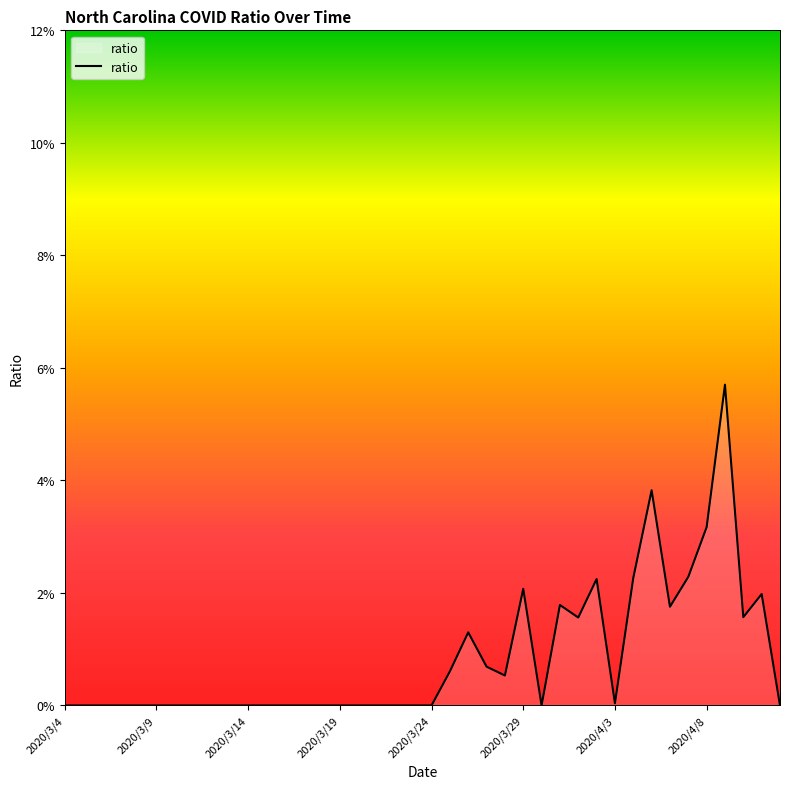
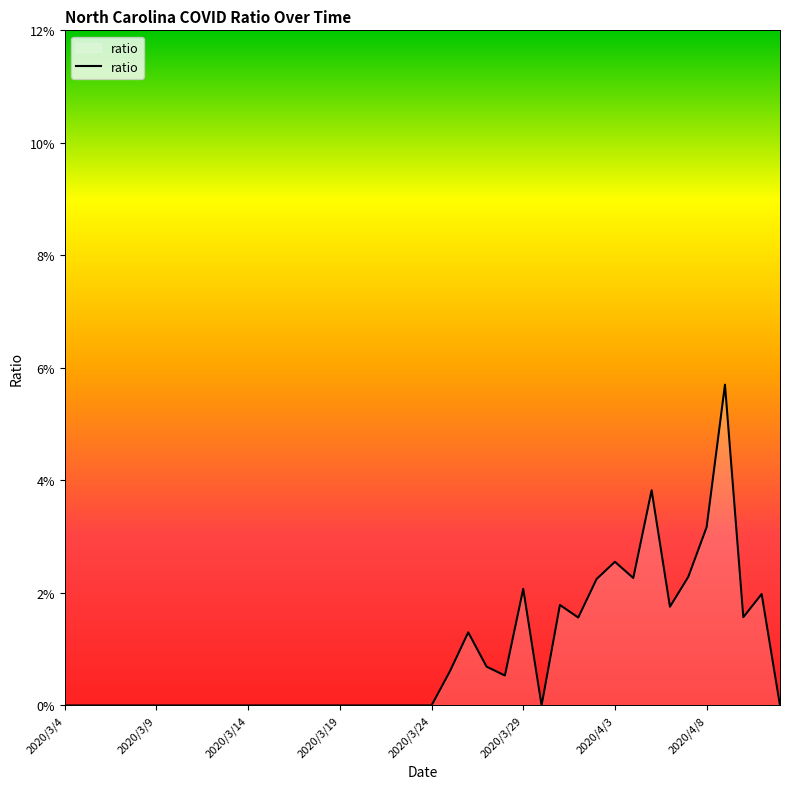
2020/4/3: 0.0% -> 2.6%
